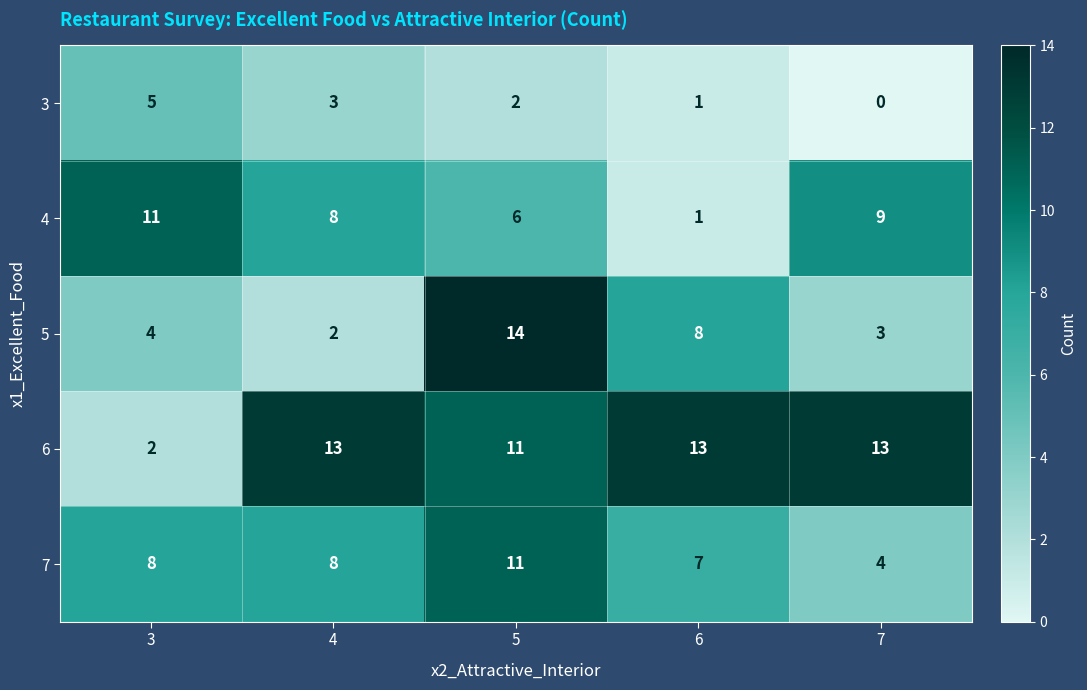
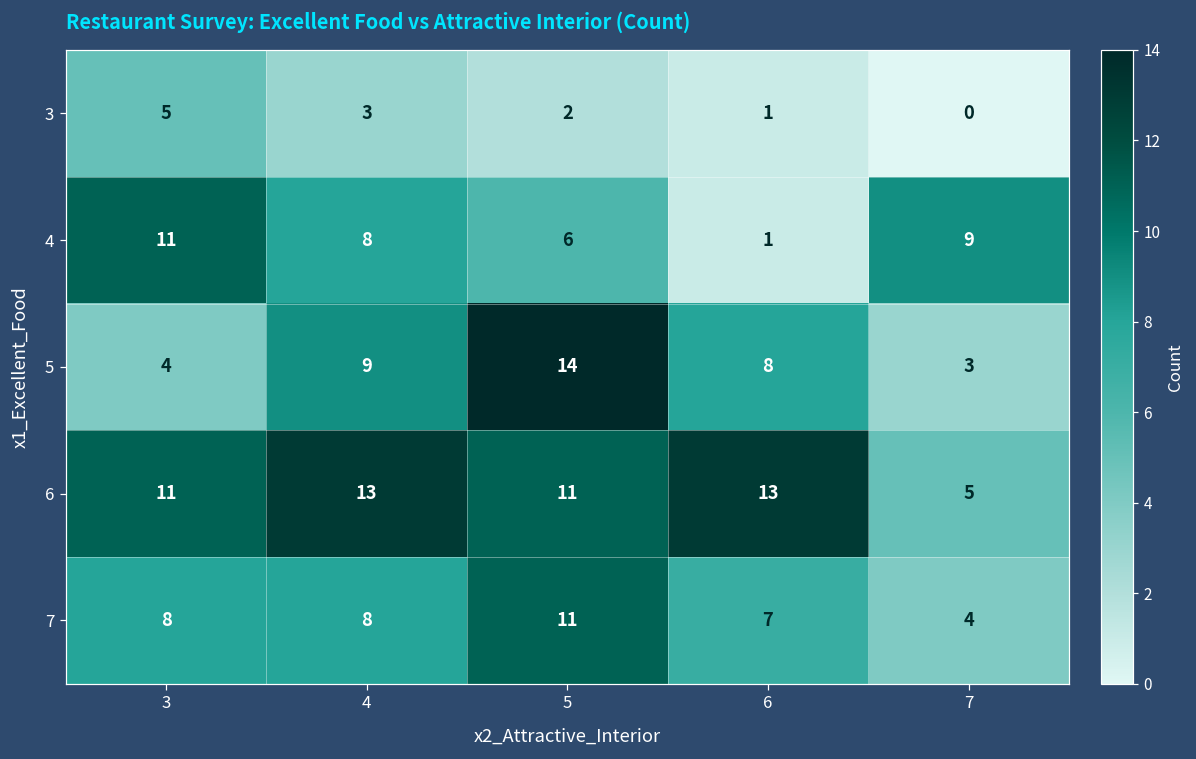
5, 4: 2 -> 9
6, 3: 2 -> 11
6, 7: 13 -> 5
